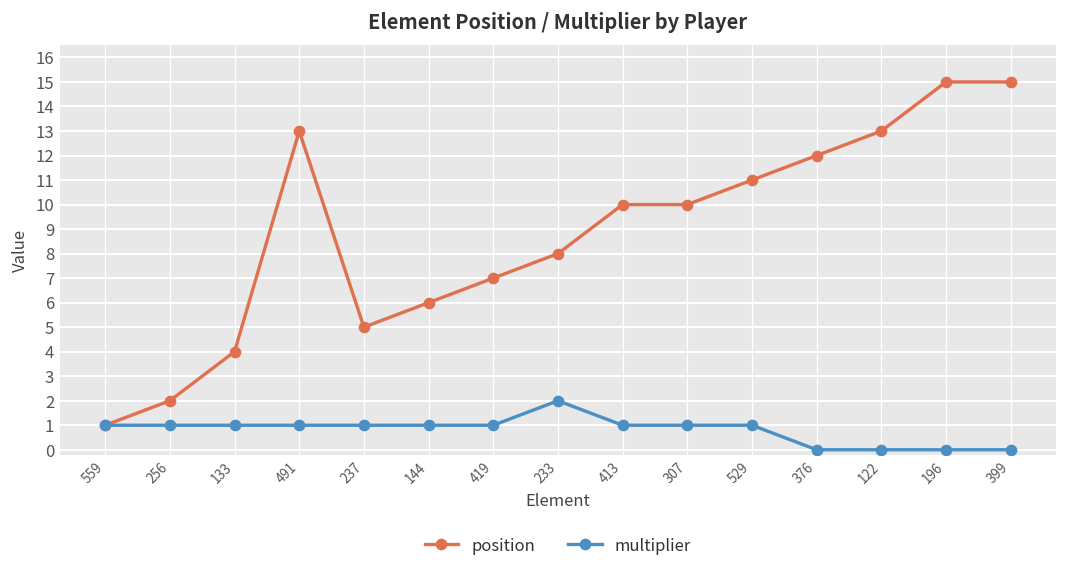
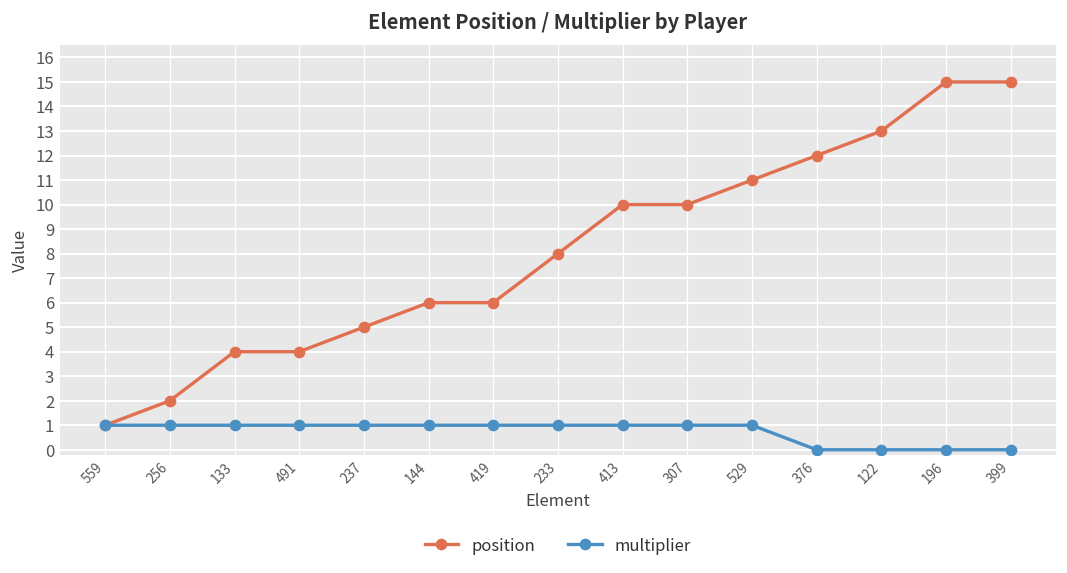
position, 491: 13 -> 4
position, 419: 7 -> 6
multiplier, 233: 2 -> 1
